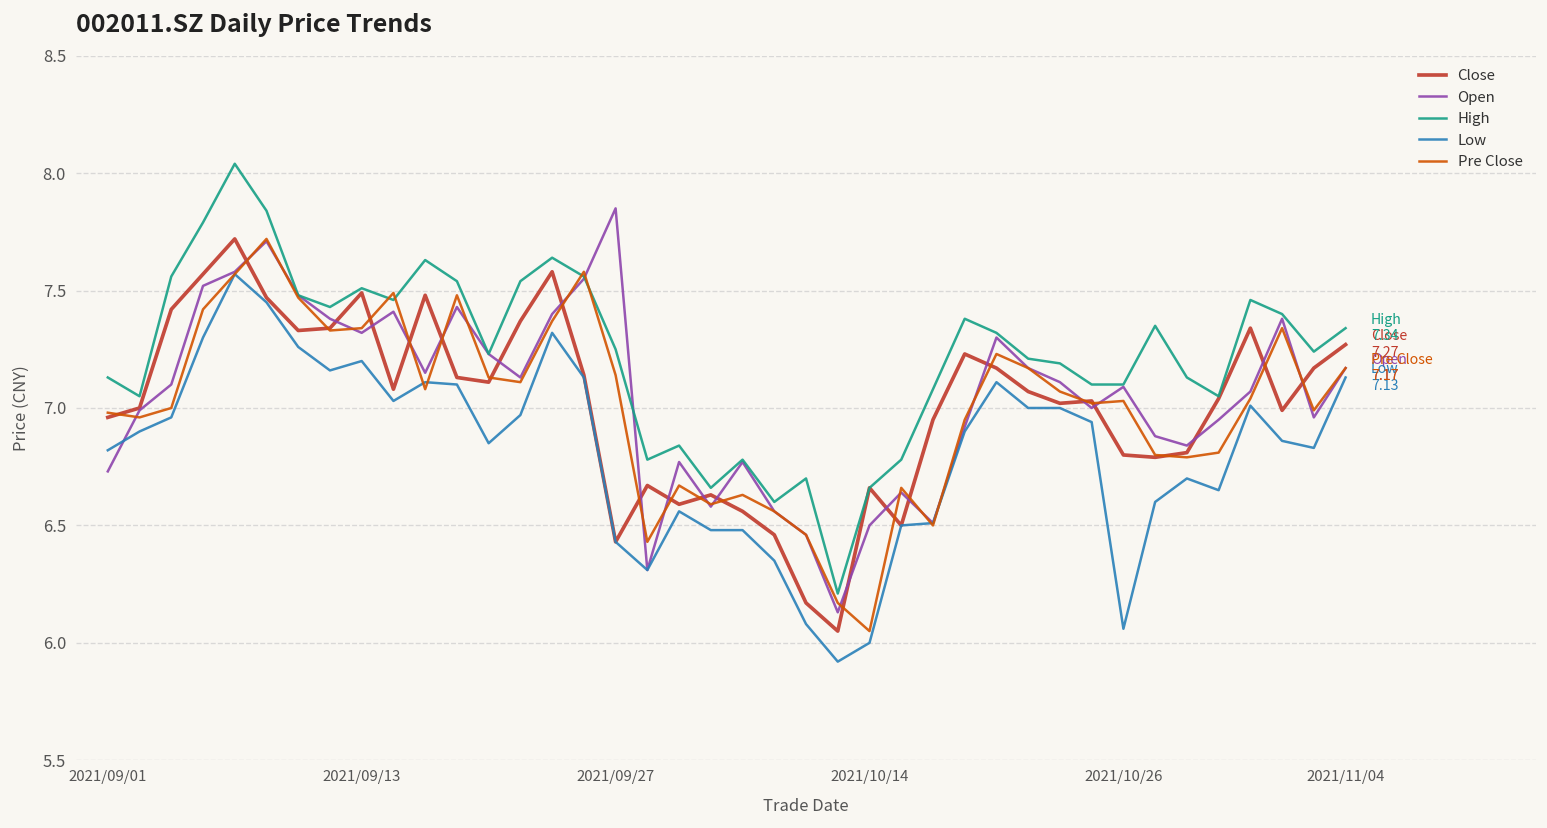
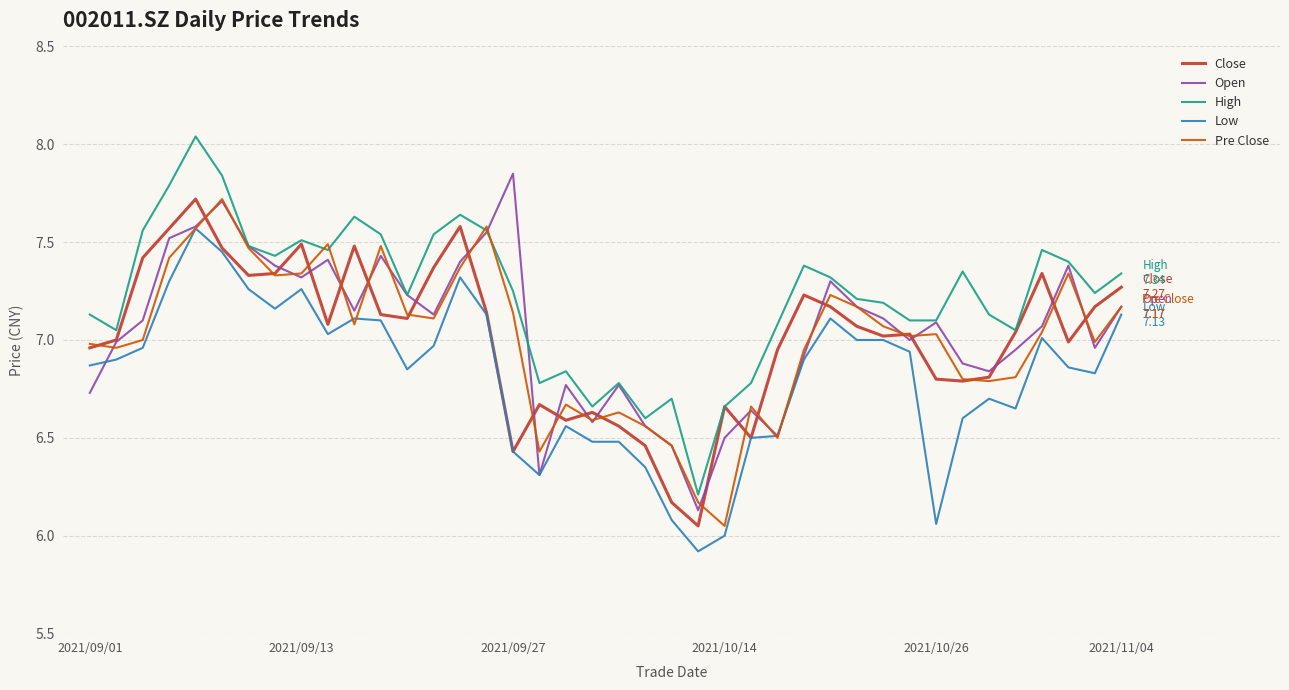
Low, 2021/09/01: 6.82 -> 6.87
Low, 2021/09/13: 7.20 -> 7.26
